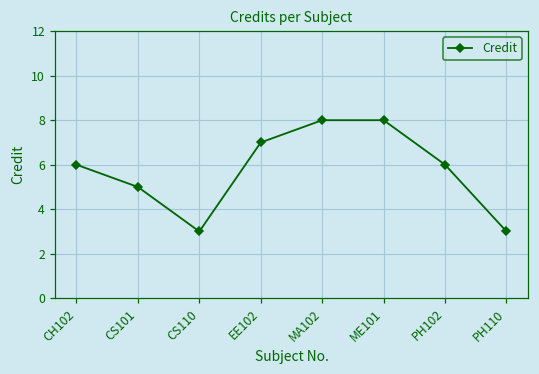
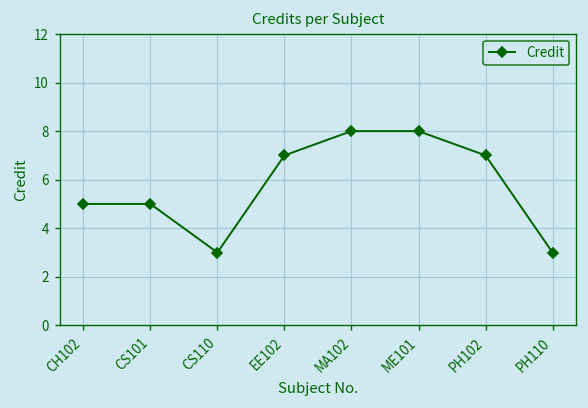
CH102: 6 -> 5
PH102: 6 -> 7
